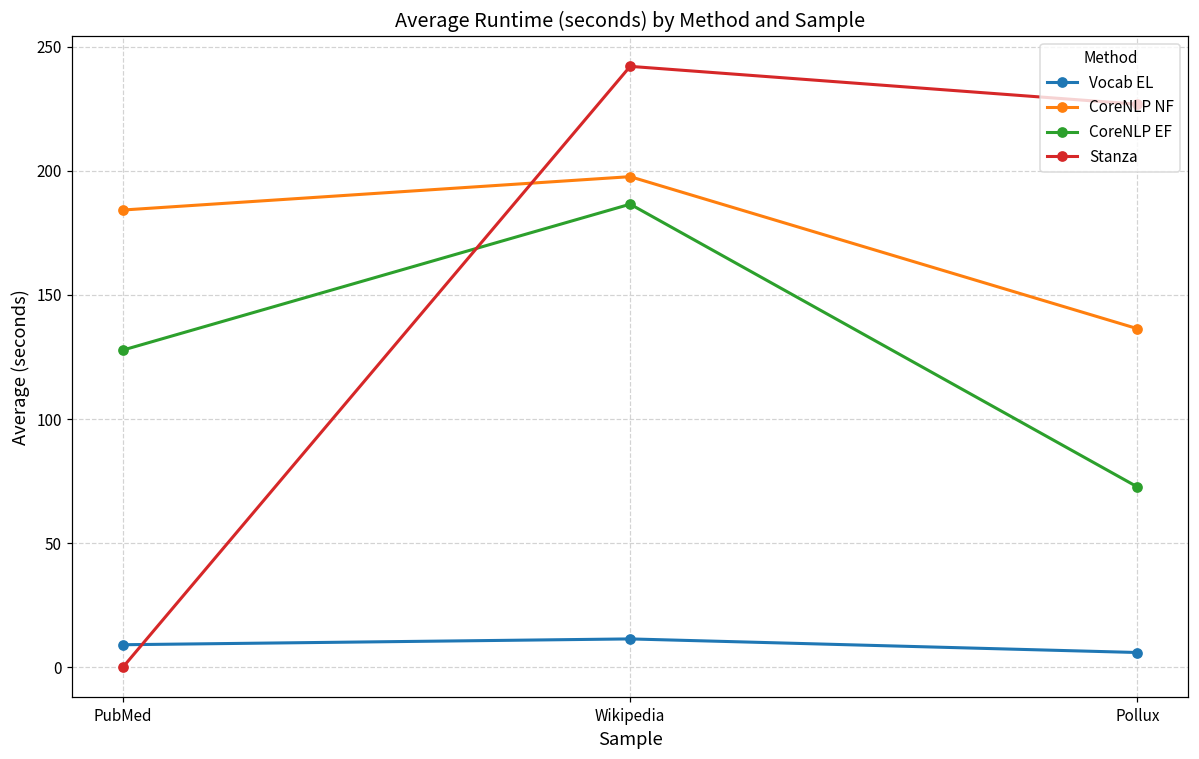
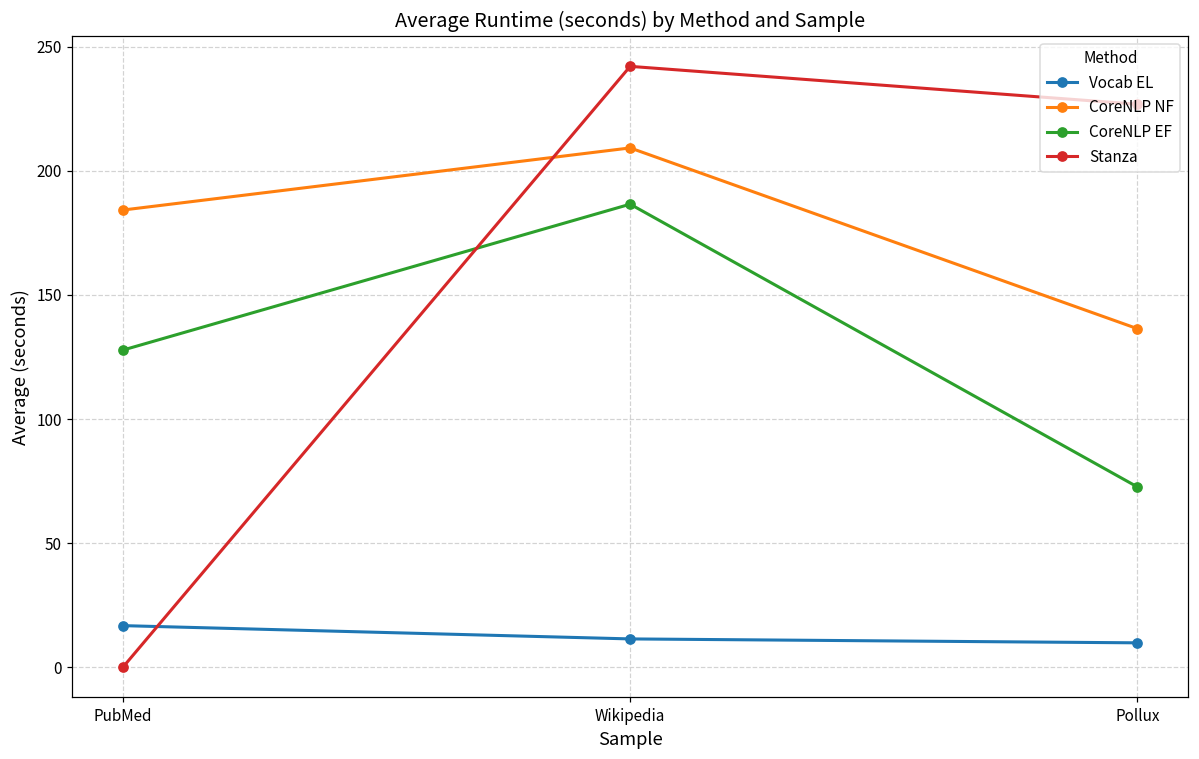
Vocab EL, PubMed: 9 -> 17
CoreNLP NF, Wikipedia: 198 -> 209
Vocab EL, Pollux: 6 -> 10
